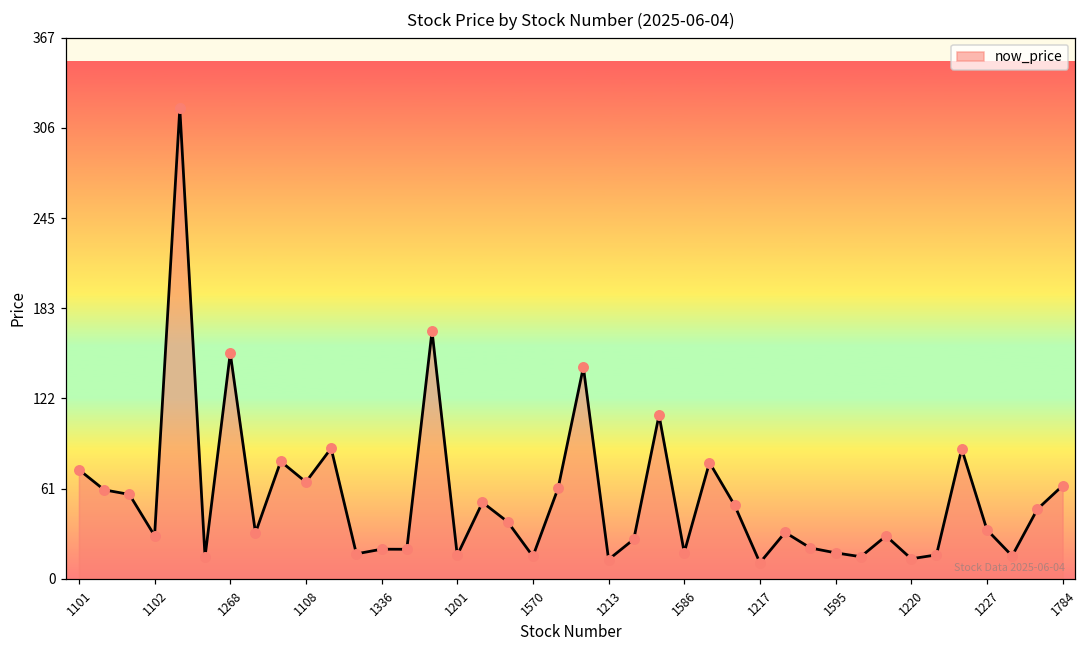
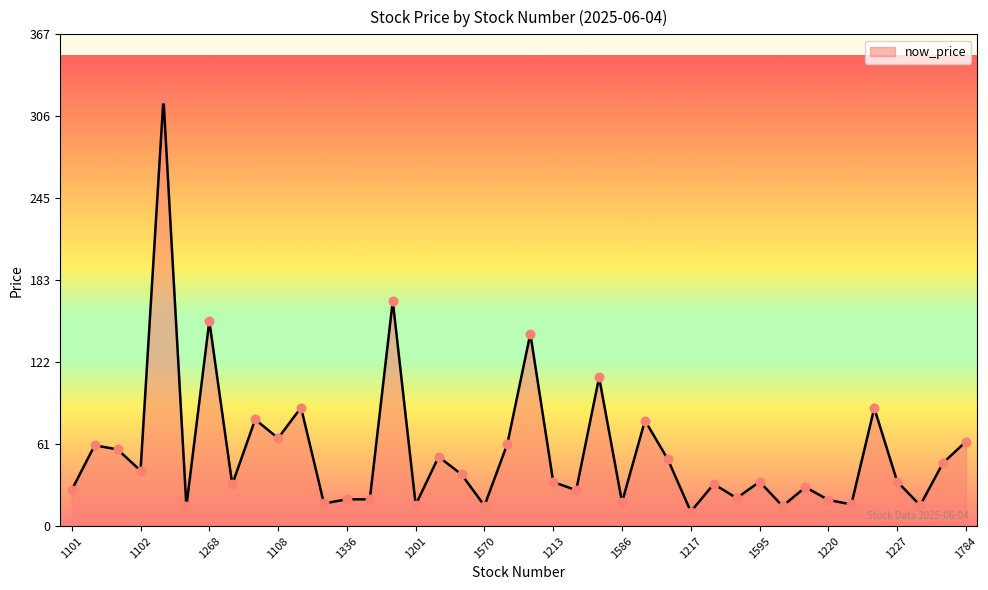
1101: 74 -> 27
1102: 29 -> 41
1213: 13 -> 33
1595: 18 -> 33
1220: 14 -> 20
